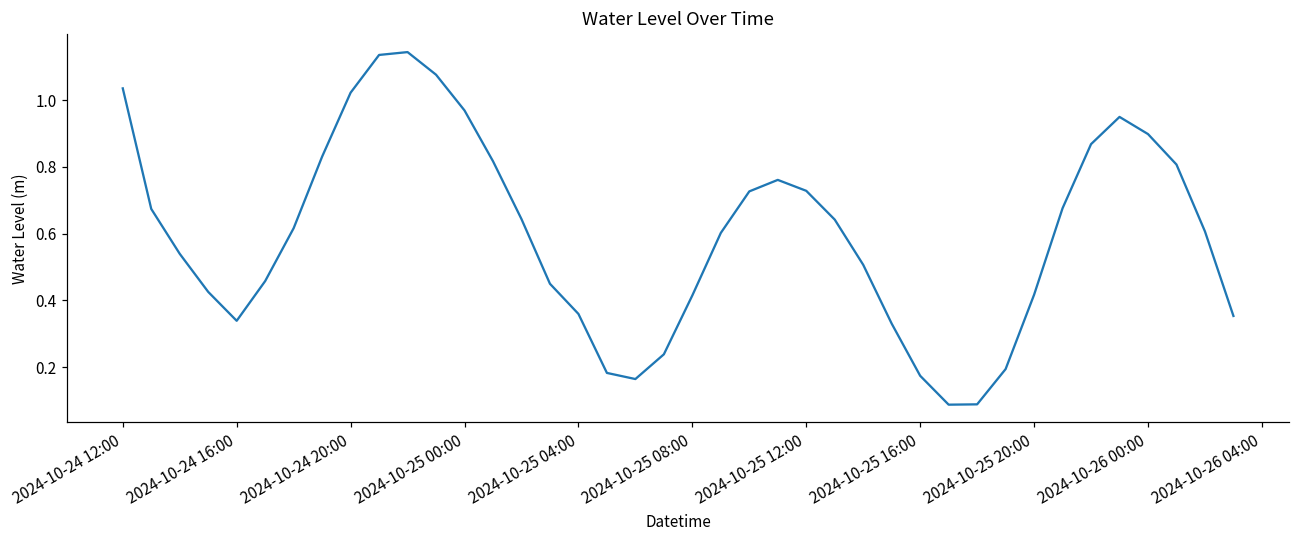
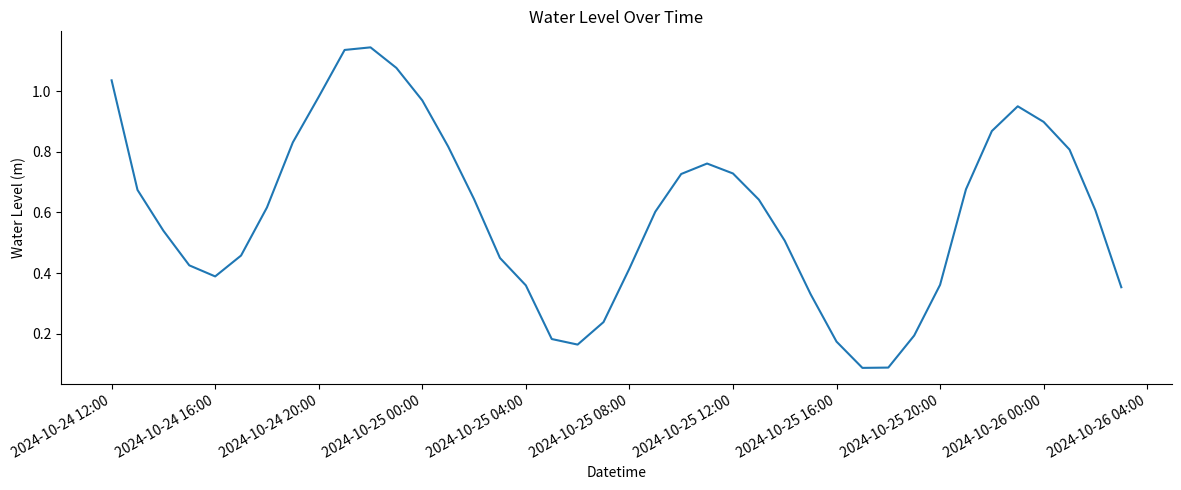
2024-10-24 16:00: 0.34 -> 0.39
2024-10-24 20:00: 1.02 -> 0.98
2024-10-25 20:00: 0.42 -> 0.36
